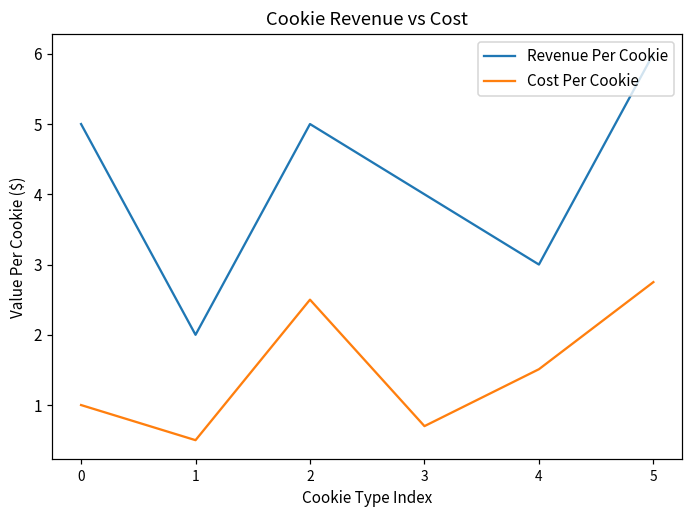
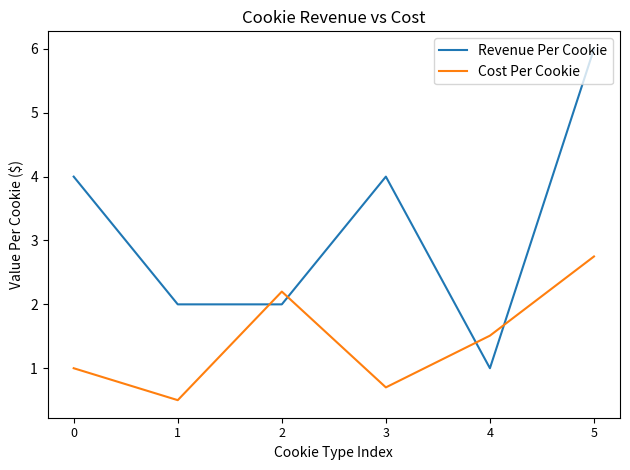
Revenue Per Cookie, 0: 5 -> 4
Revenue Per Cookie, 2: 5 -> 2
Cost Per Cookie, 2: 2.5 -> 2.2
Revenue Per Cookie, 4: 3 -> 1
